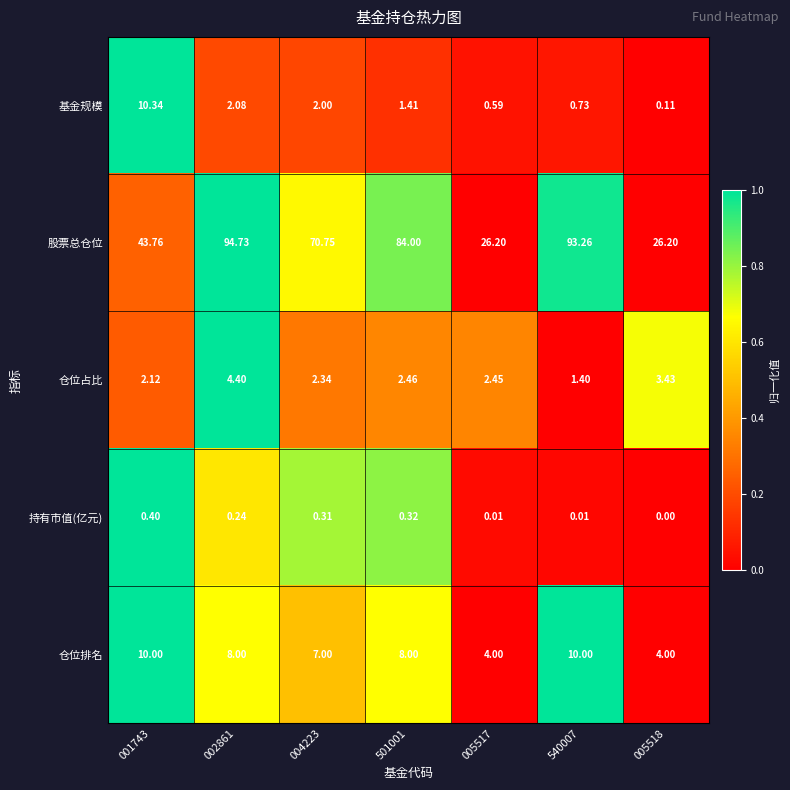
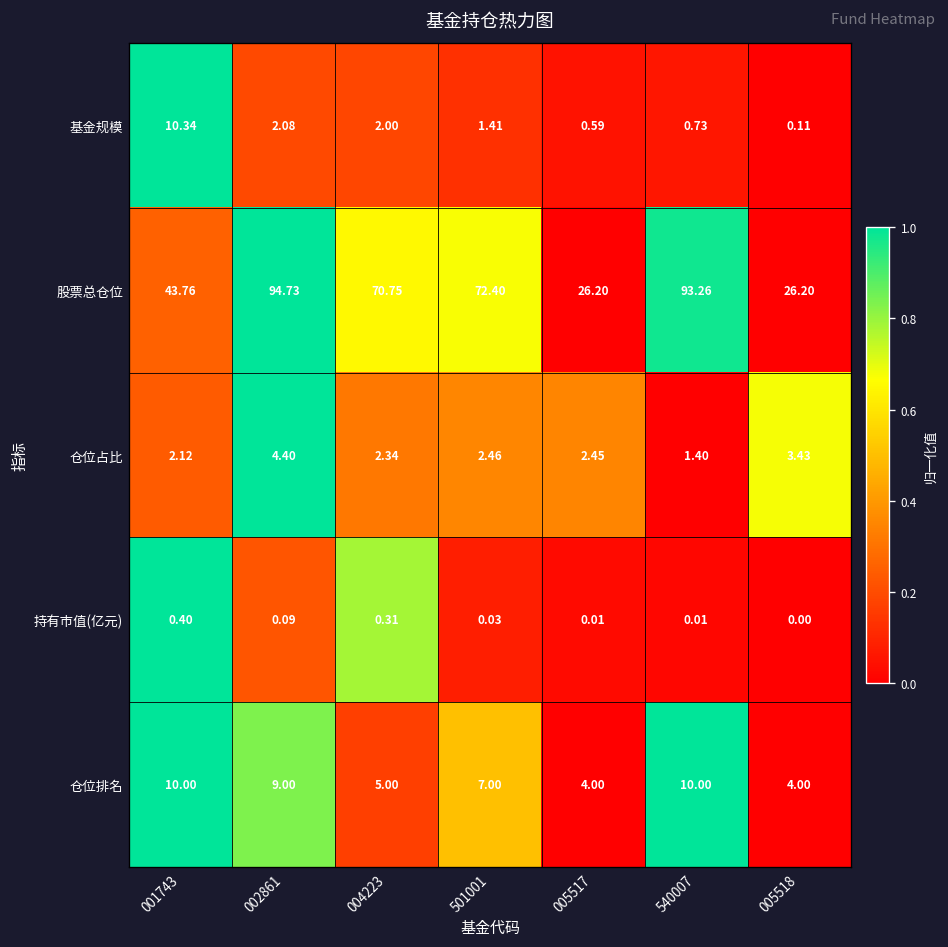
股票总仓位, 501001: 84.00 -> 72.40
持有市值(亿元), 002861: 0.24 -> 0.09
持有市值(亿元), 501001: 0.32 -> 0.03
仓位排名, 002861: 8.00 -> 9.00
仓位排名, 004223: 7.00 -> 5.00
仓位排名, 501001: 8.00 -> 7.00
